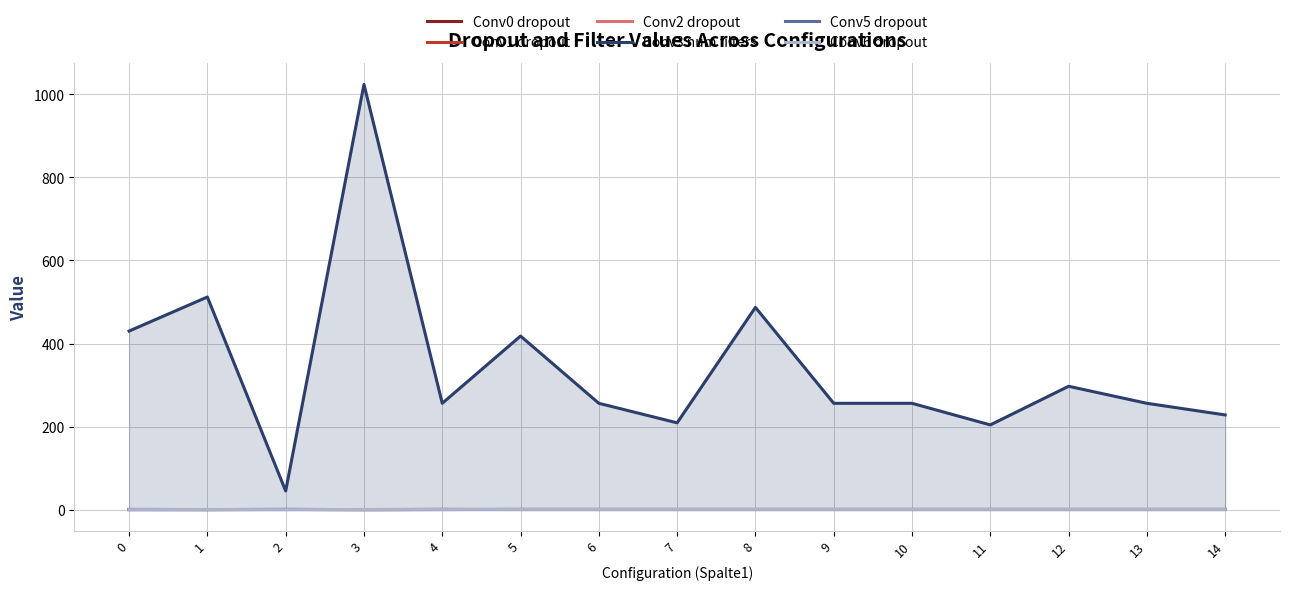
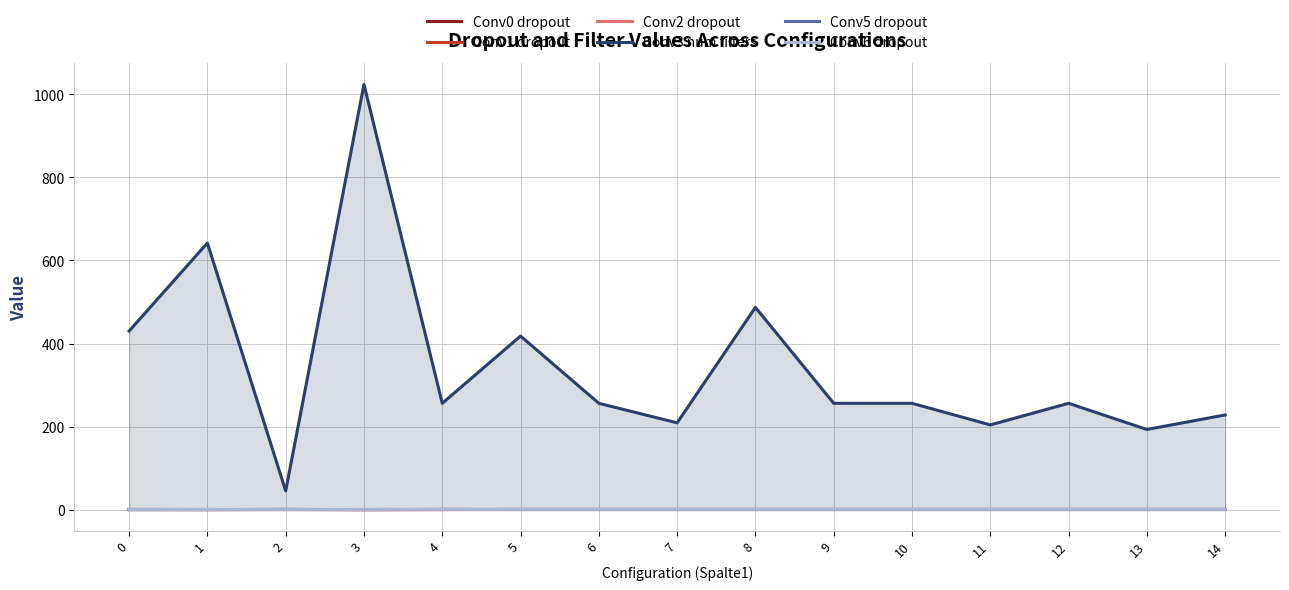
Conv3 num filters, 1: 510 -> 640
Conv3 num filters, 12: 300 -> 260
Conv3 num filters, 13: 260 -> 190
